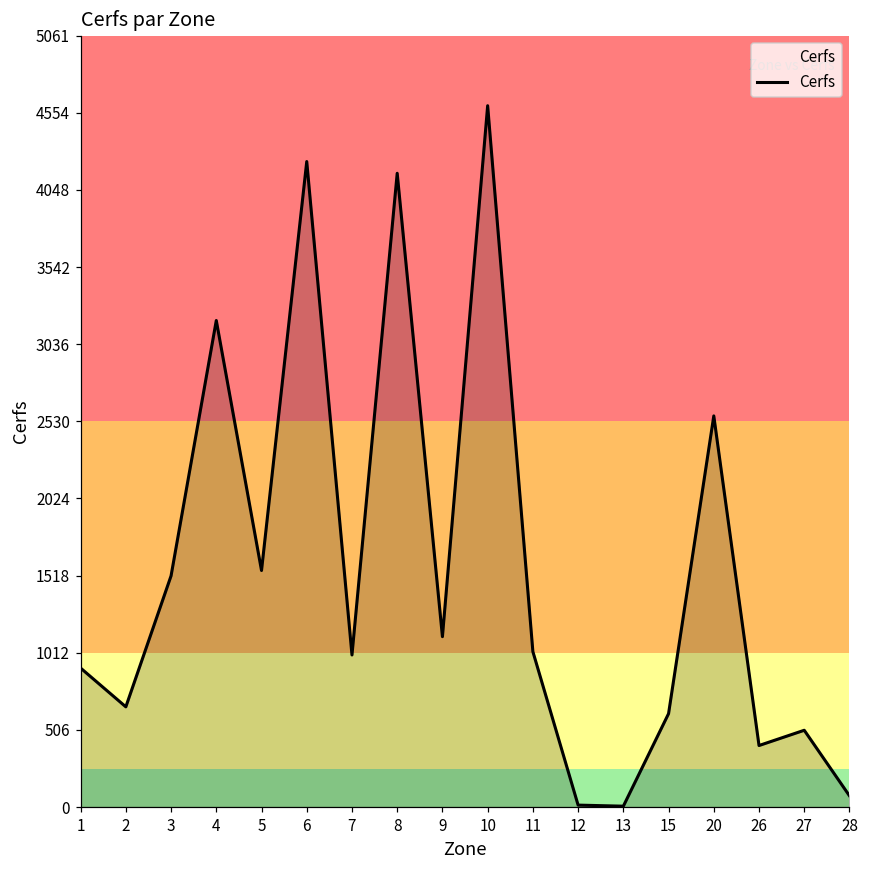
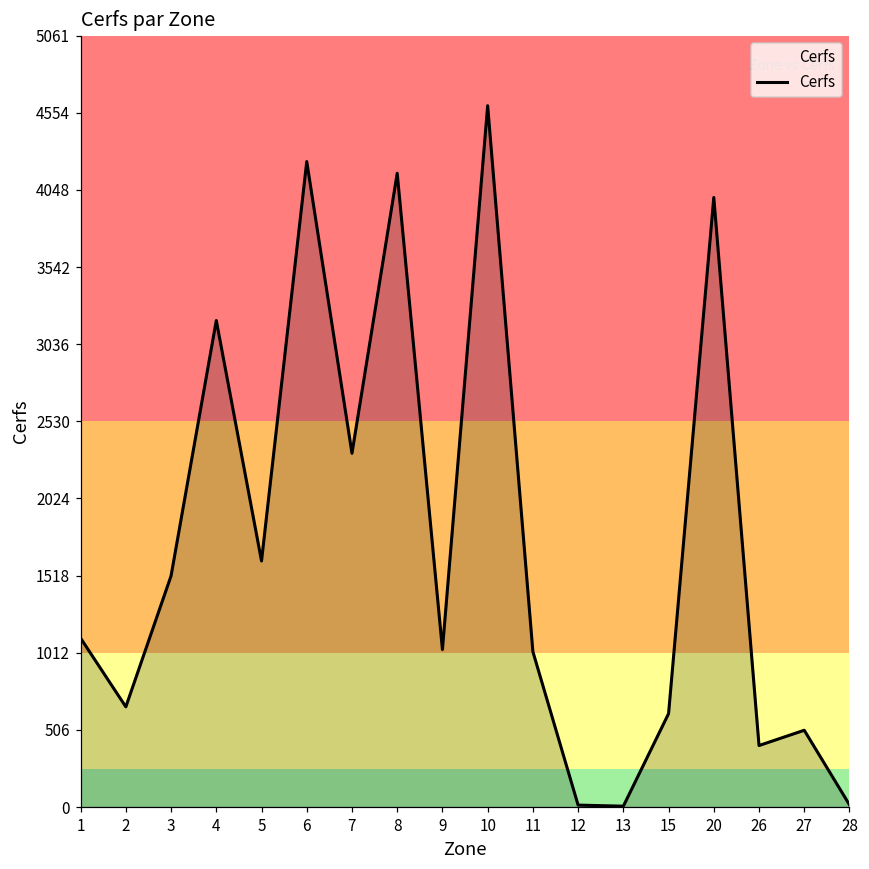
1: 910 -> 1110
5: 1550 -> 1610
7: 1000 -> 2320
9: 1120 -> 1030
20: 2570 -> 4000
28: 70 -> 20
